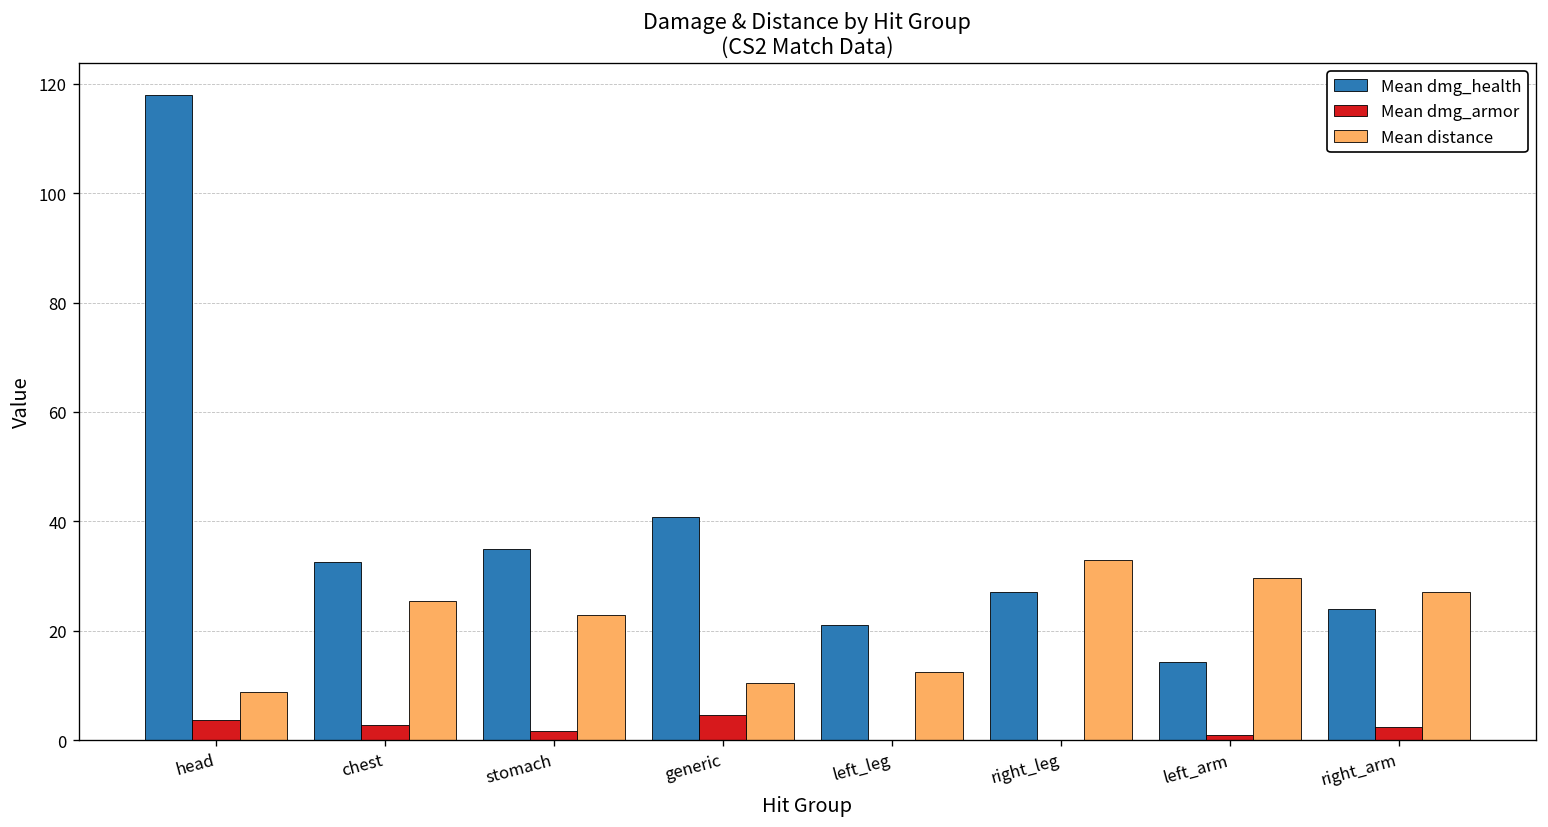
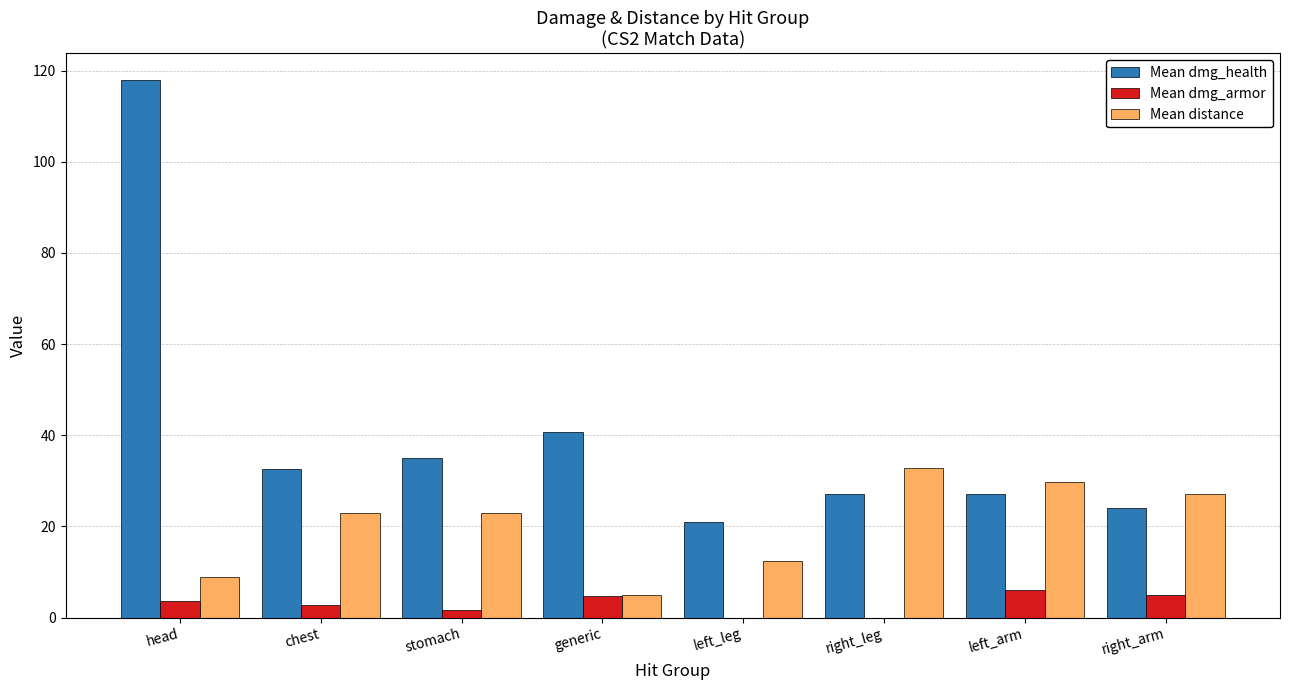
Mean distance, chest: 25 -> 23
Mean distance, generic: 10 -> 5
Mean dmg_health, left_arm: 14 -> 27
Mean dmg_armor, left_arm: 1 -> 6
Mean dmg_armor, right_arm: 2 -> 5
